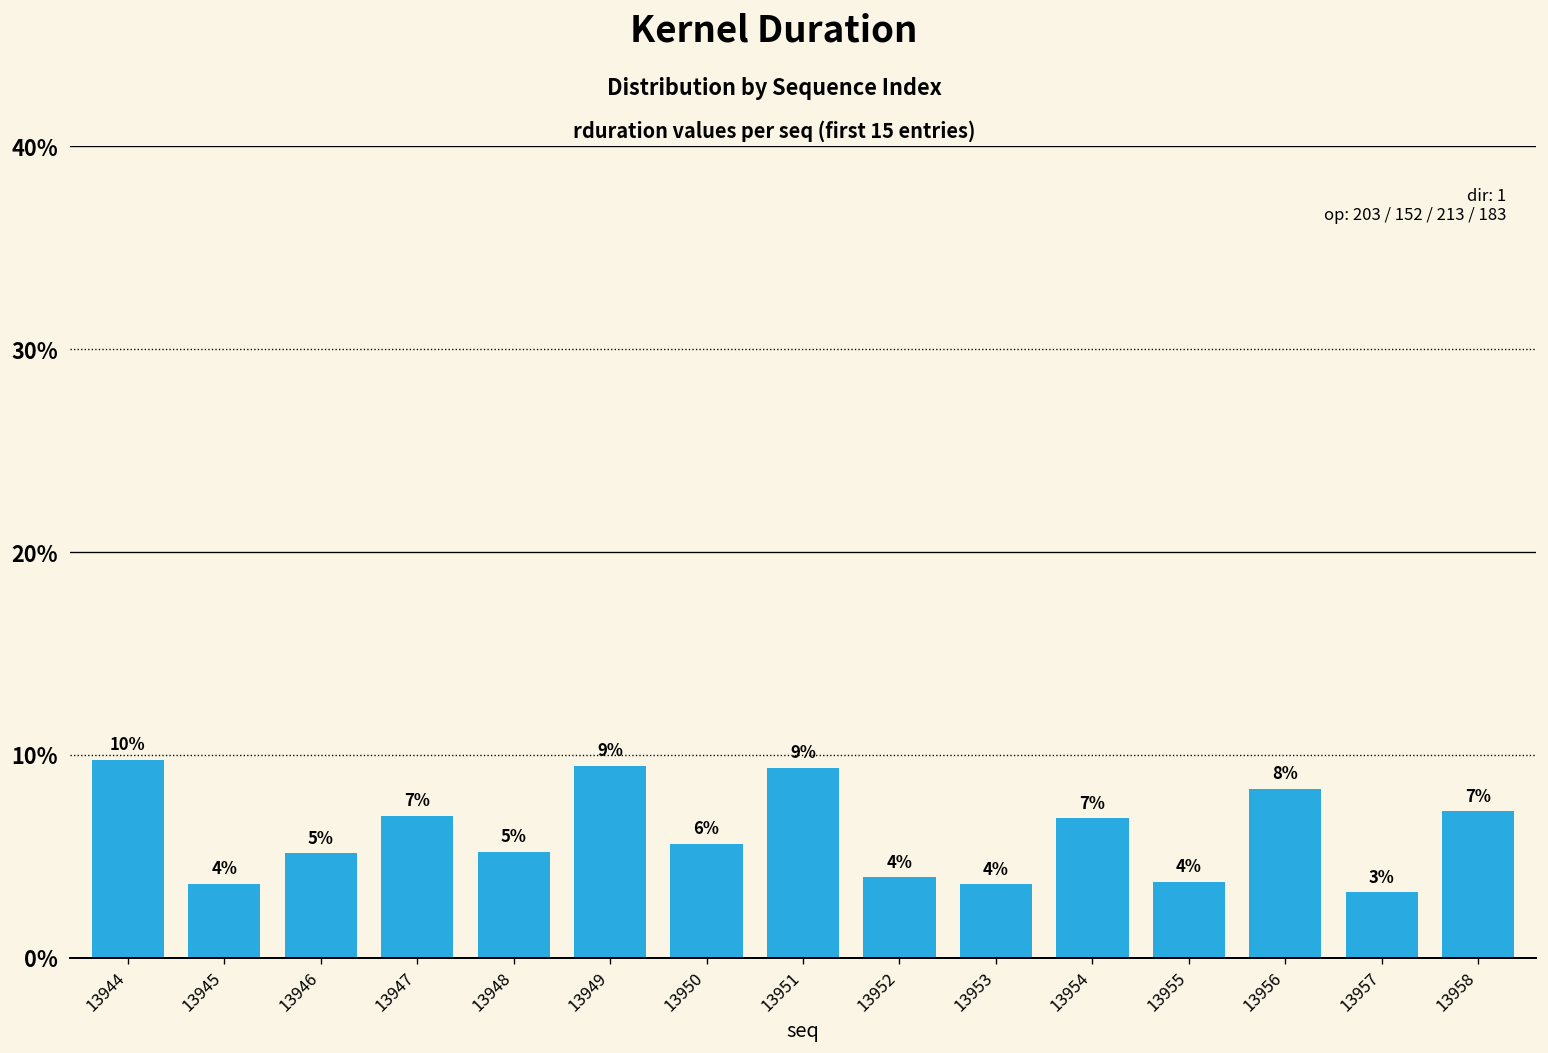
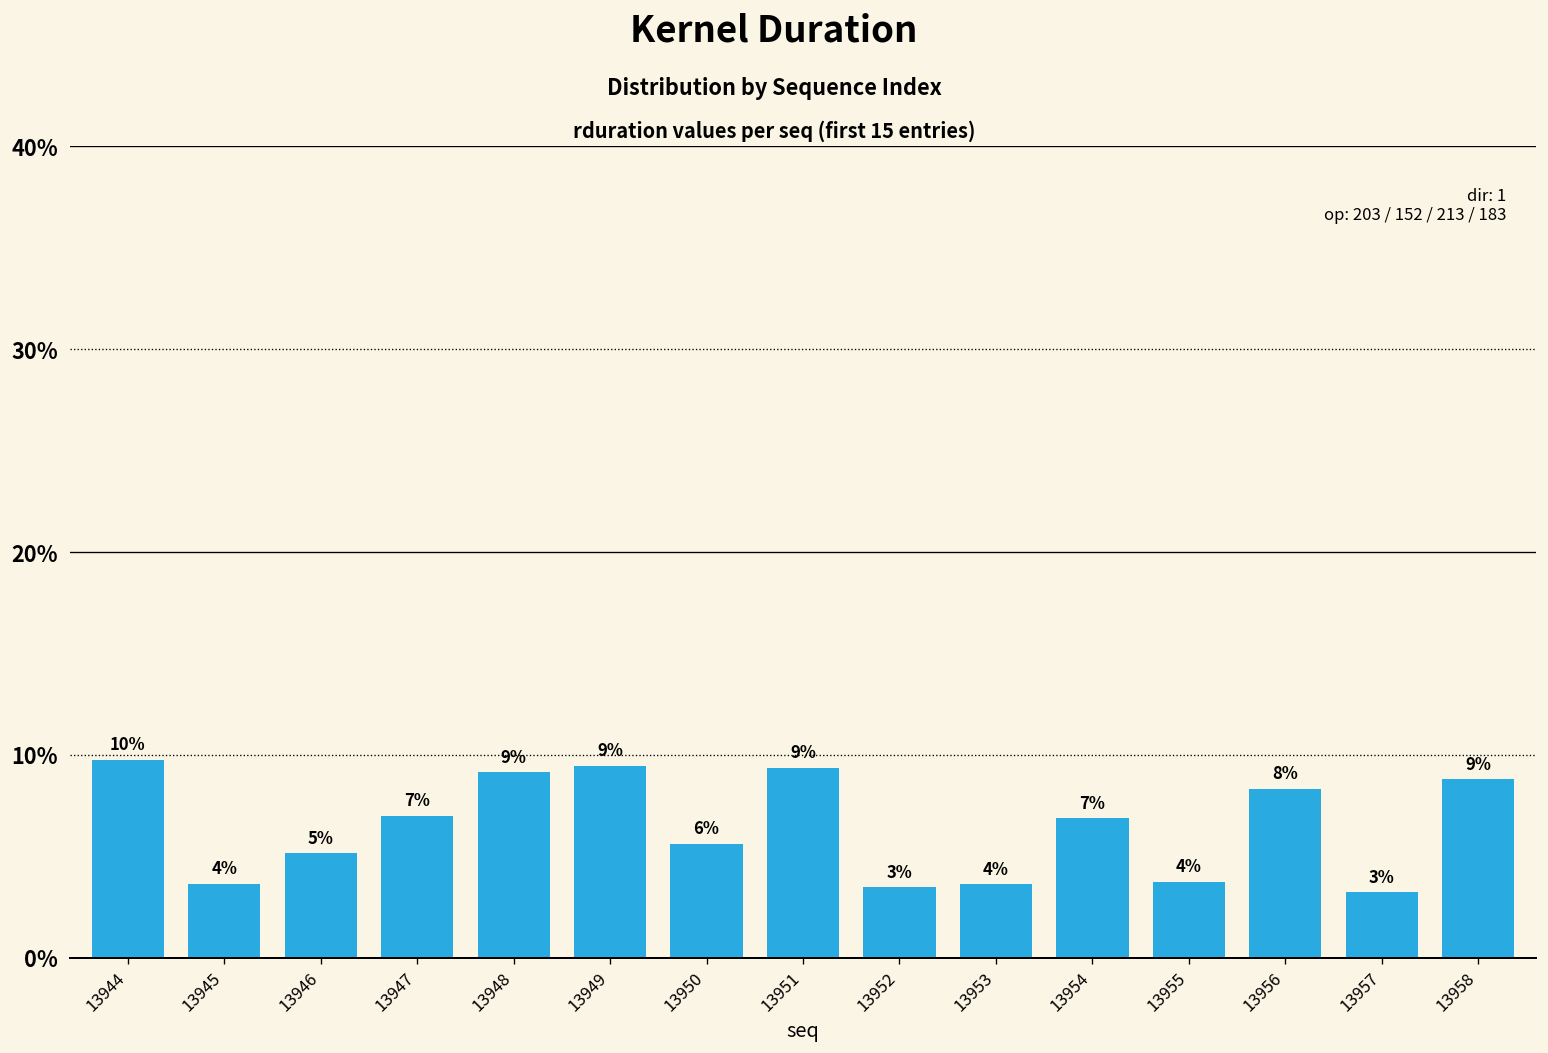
13948: 5% -> 9%
13952: 4% -> 3%
13958: 7% -> 9%
